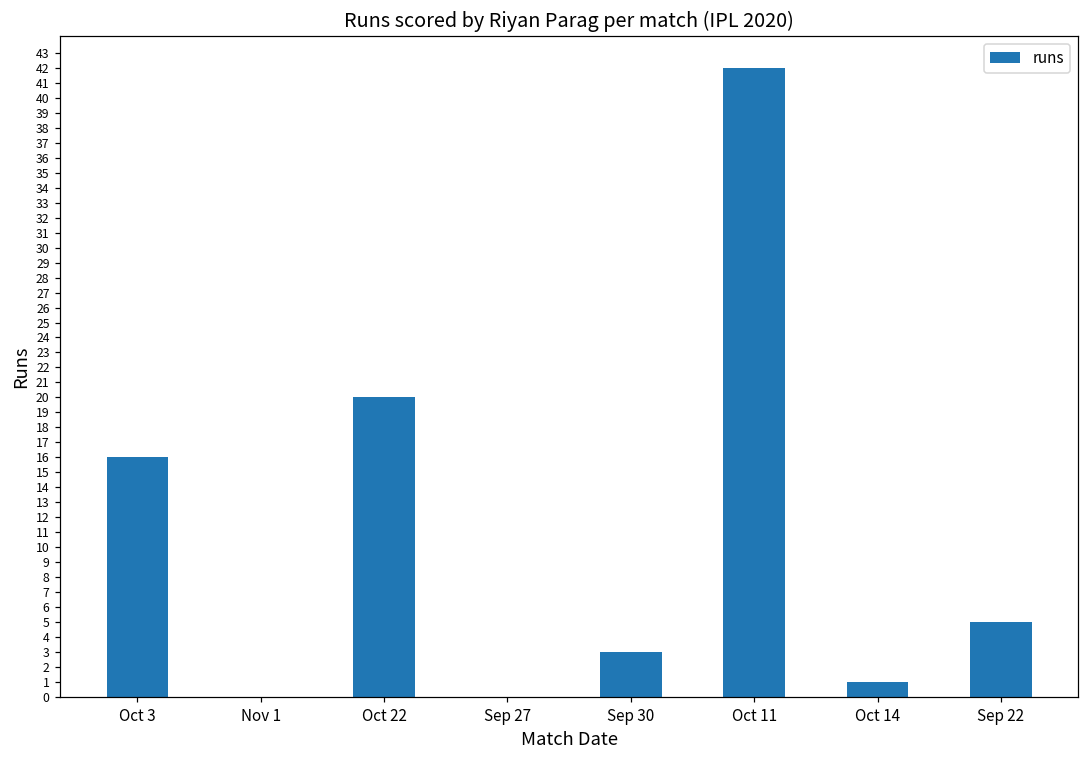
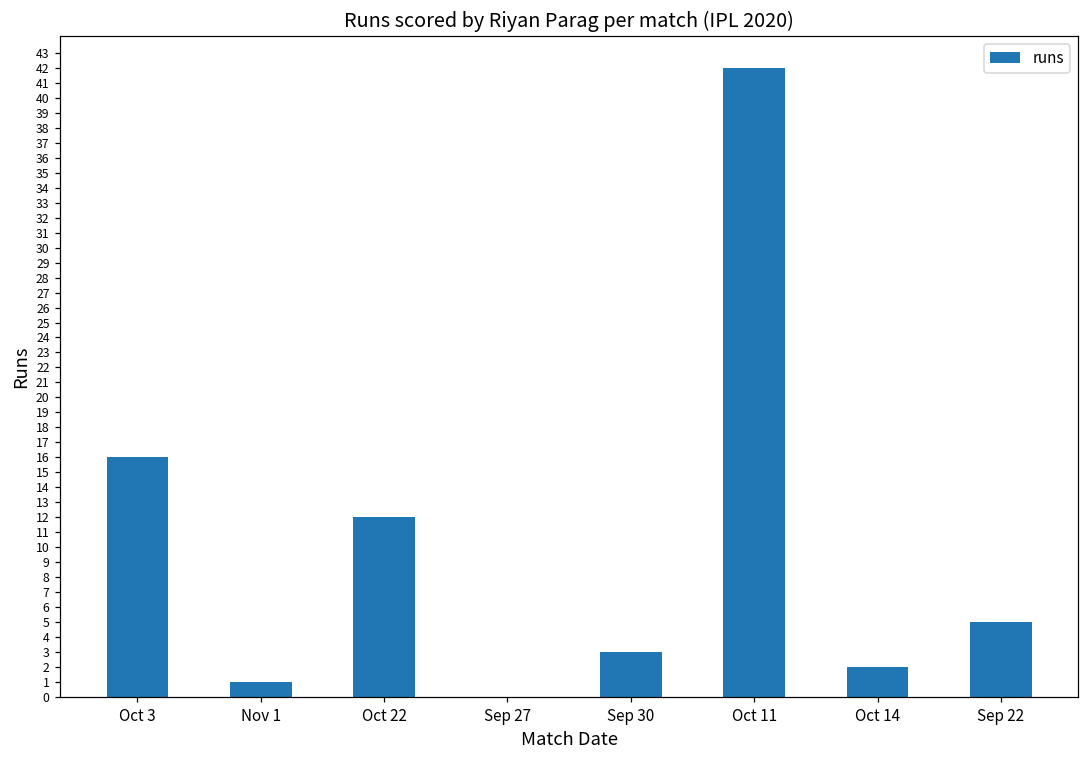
Nov 1: 0 -> 1
Oct 22: 20 -> 12
Oct 14: 1 -> 2
